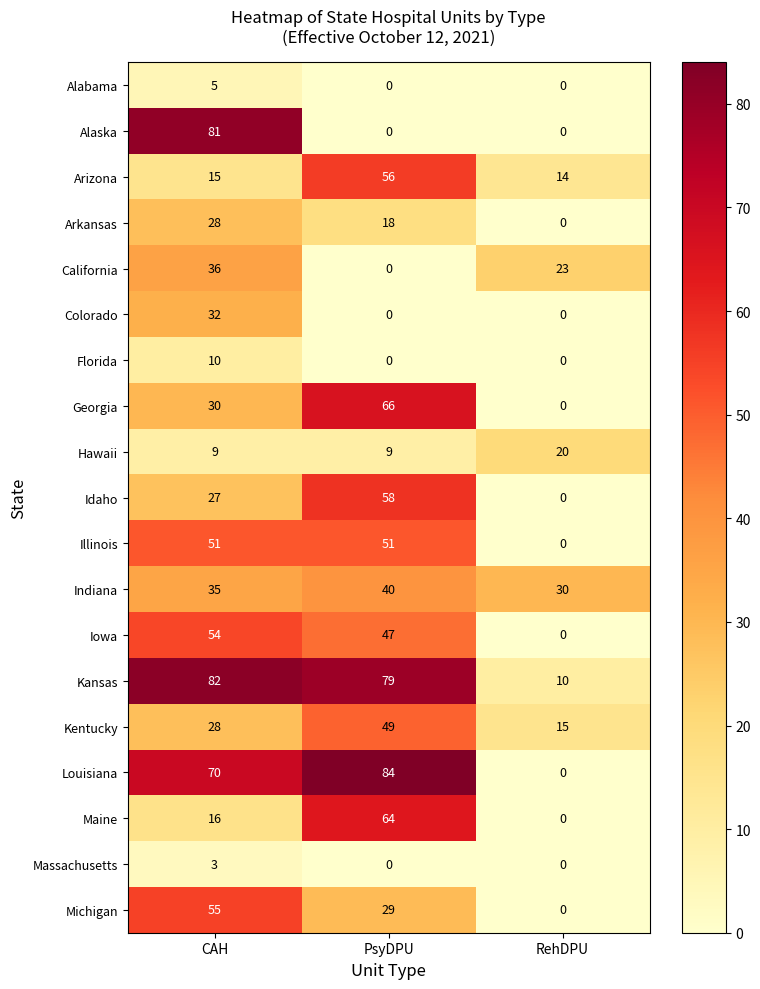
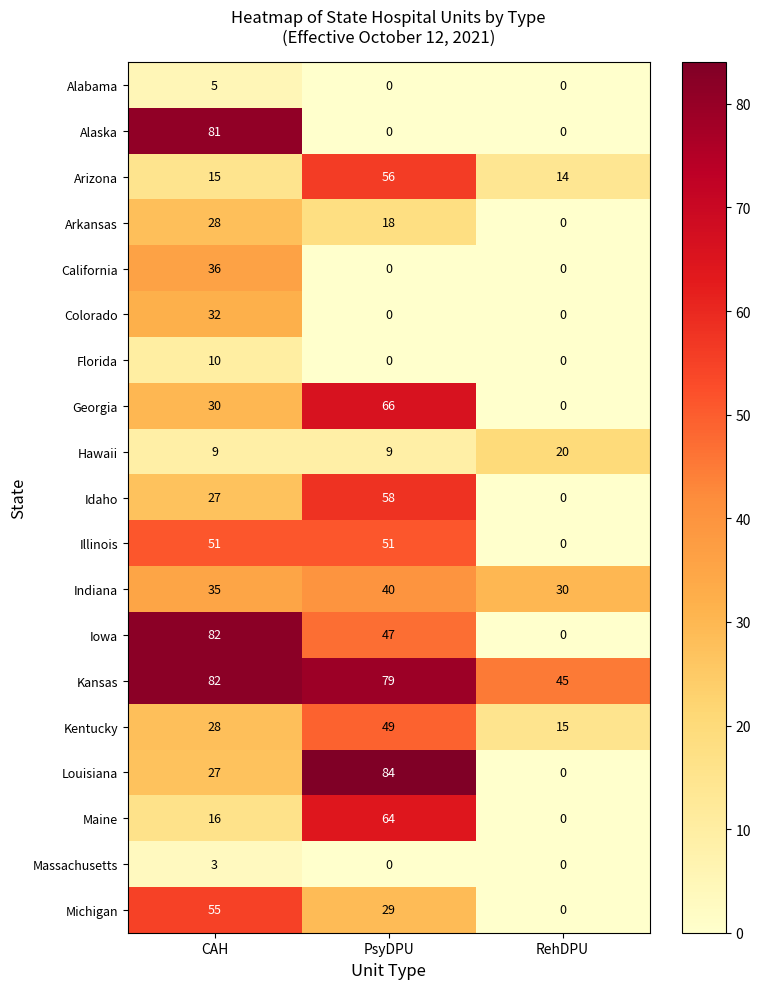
California, RehDPU: 23 -> 0
Iowa, CAH: 54 -> 82
Kansas, RehDPU: 10 -> 45
Louisiana, CAH: 70 -> 27
